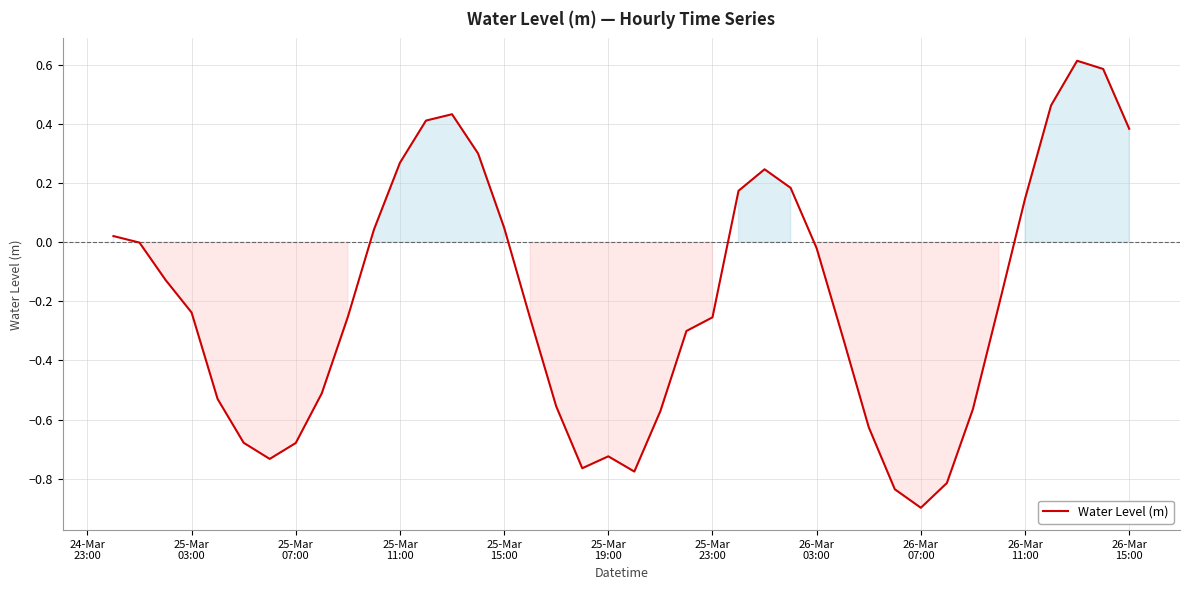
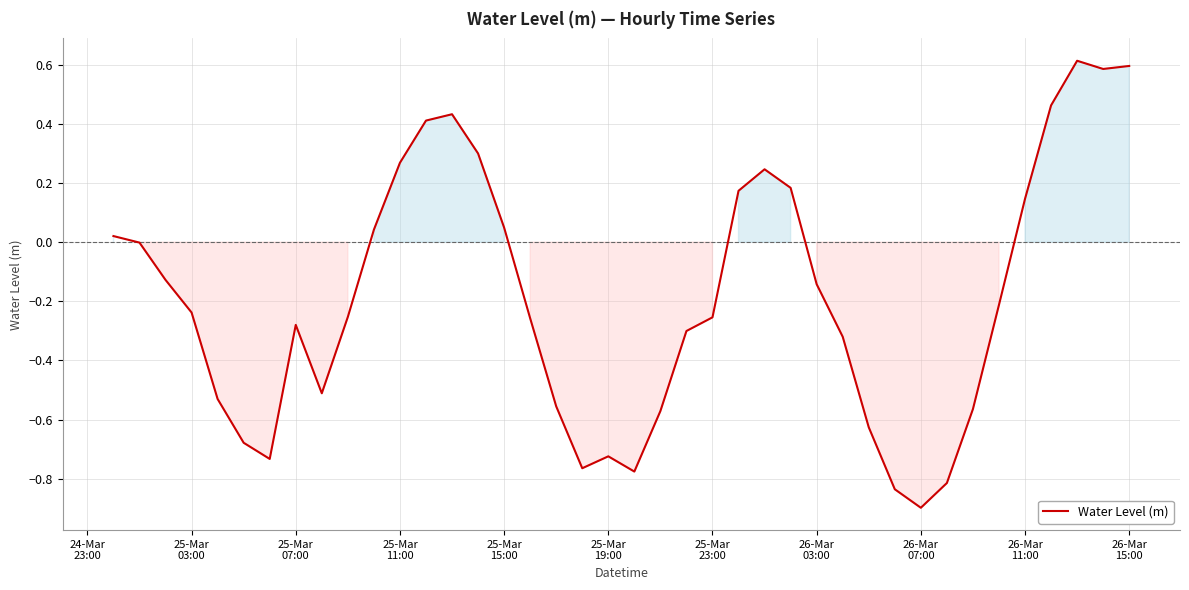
25-Mar 07:00: -0.68 -> -0.28
26-Mar 03:00: -0.02 -> -0.14
26-Mar 15:00: 0.38 -> 0.60
